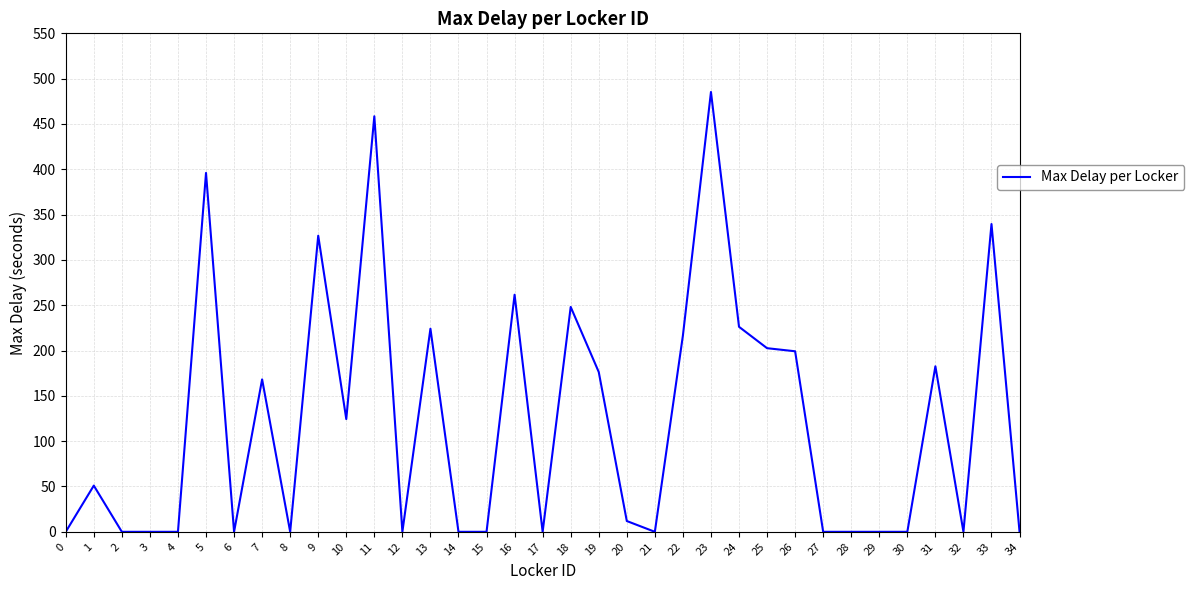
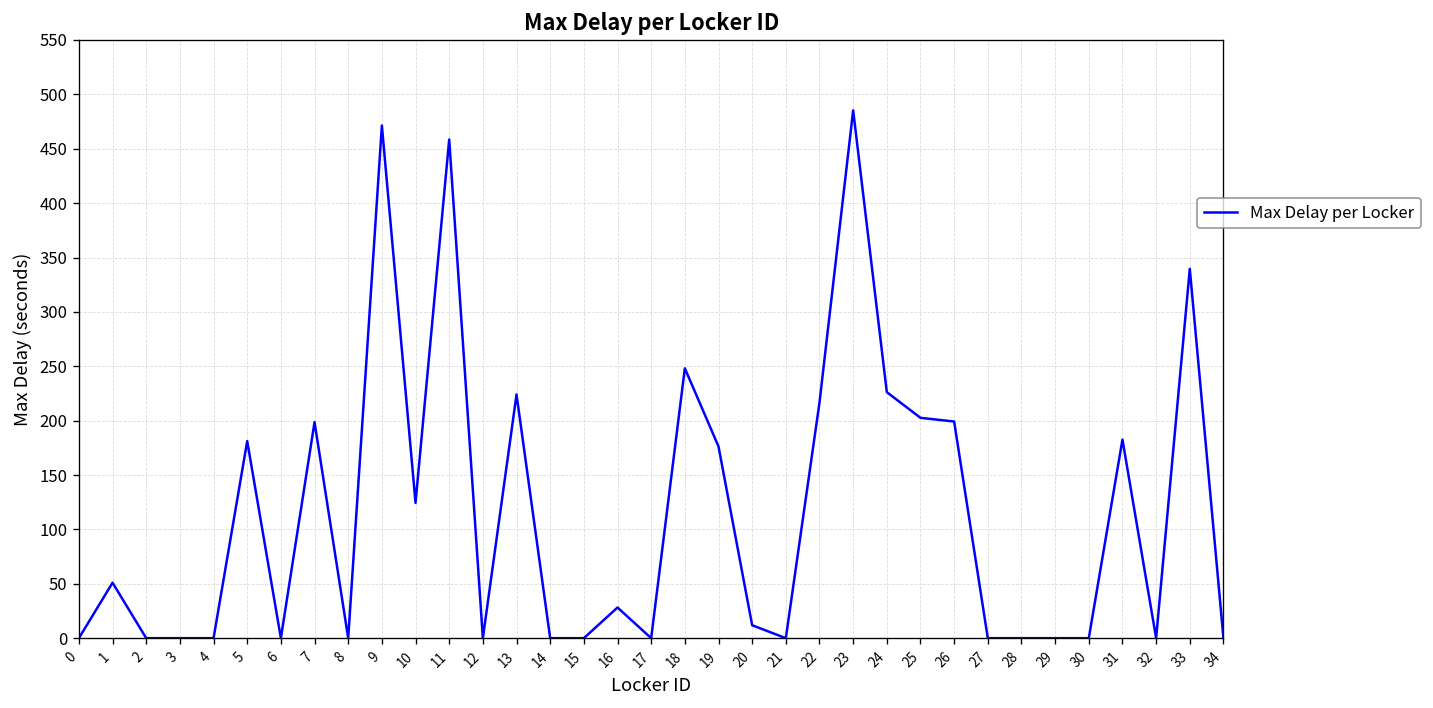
5: 400 -> 180
7: 170 -> 200
9: 330 -> 470
16: 260 -> 30
